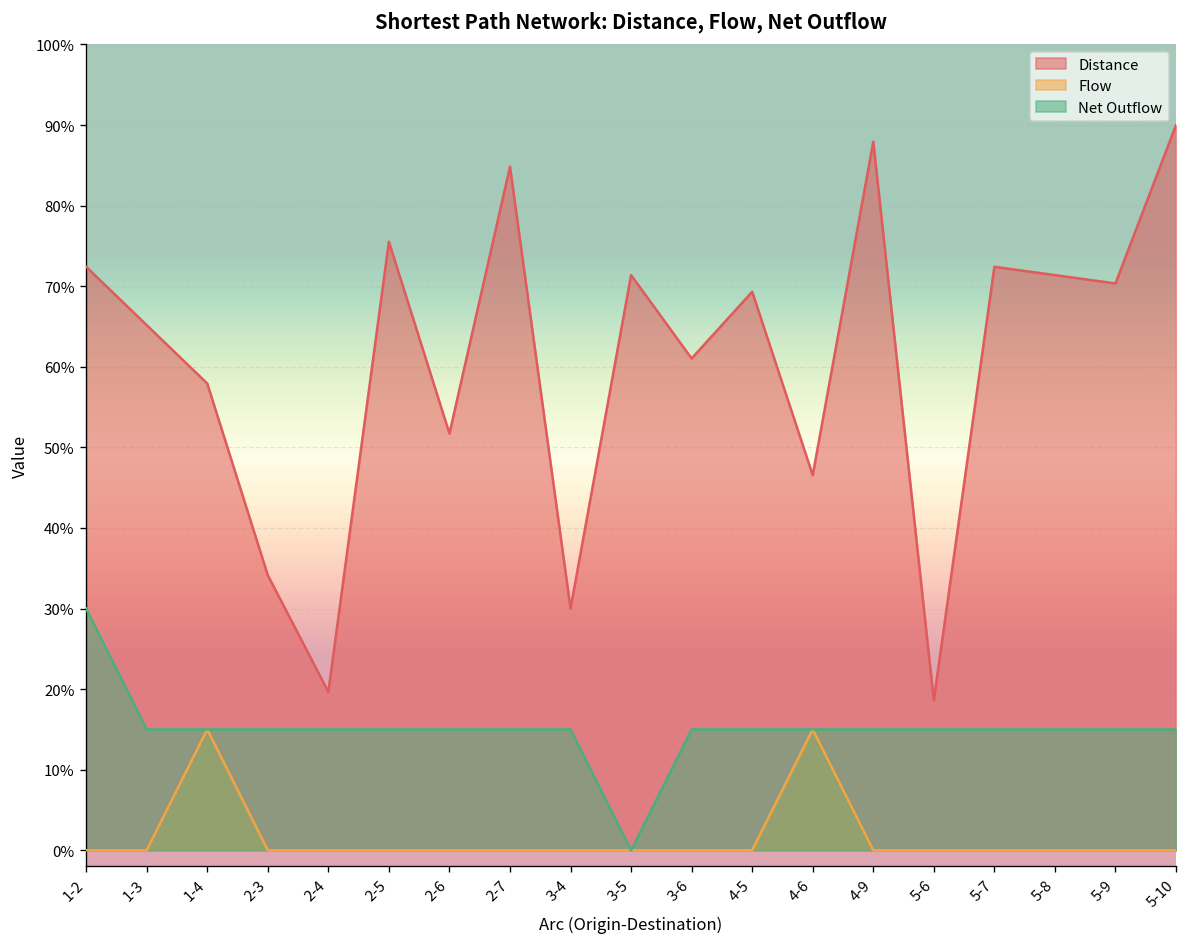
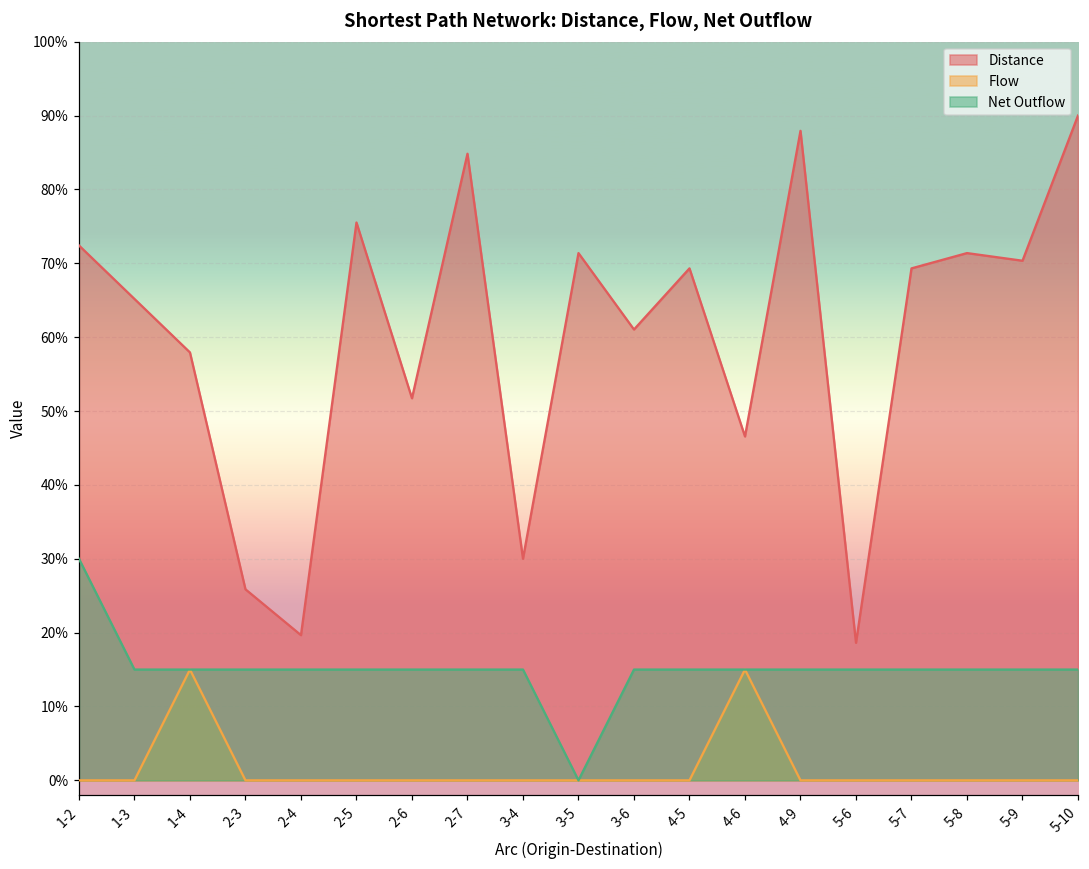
Distance, 2-3: 34% -> 26%
Distance, 5-7: 72% -> 69%
